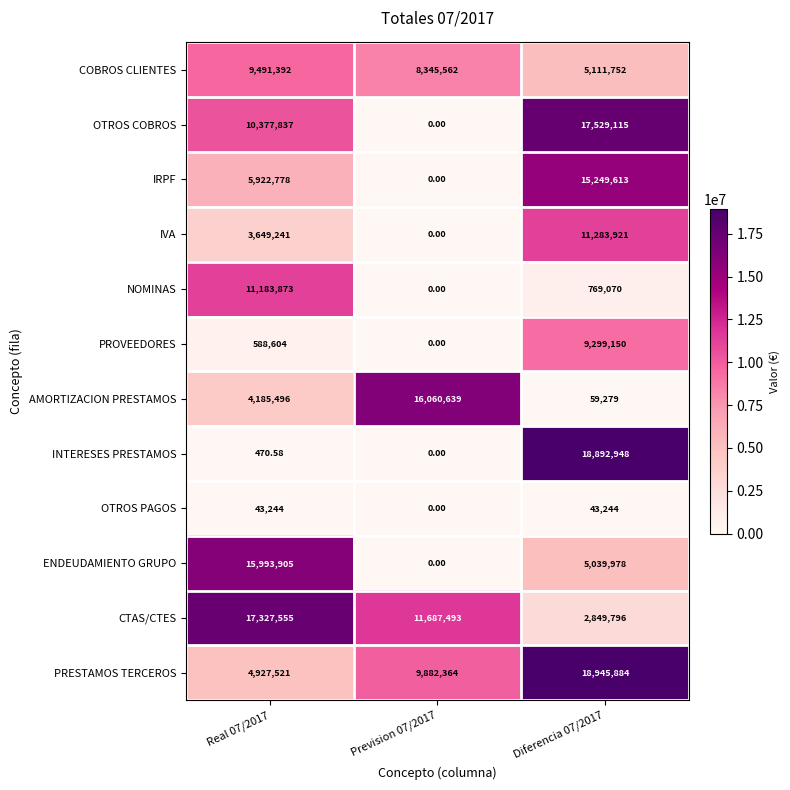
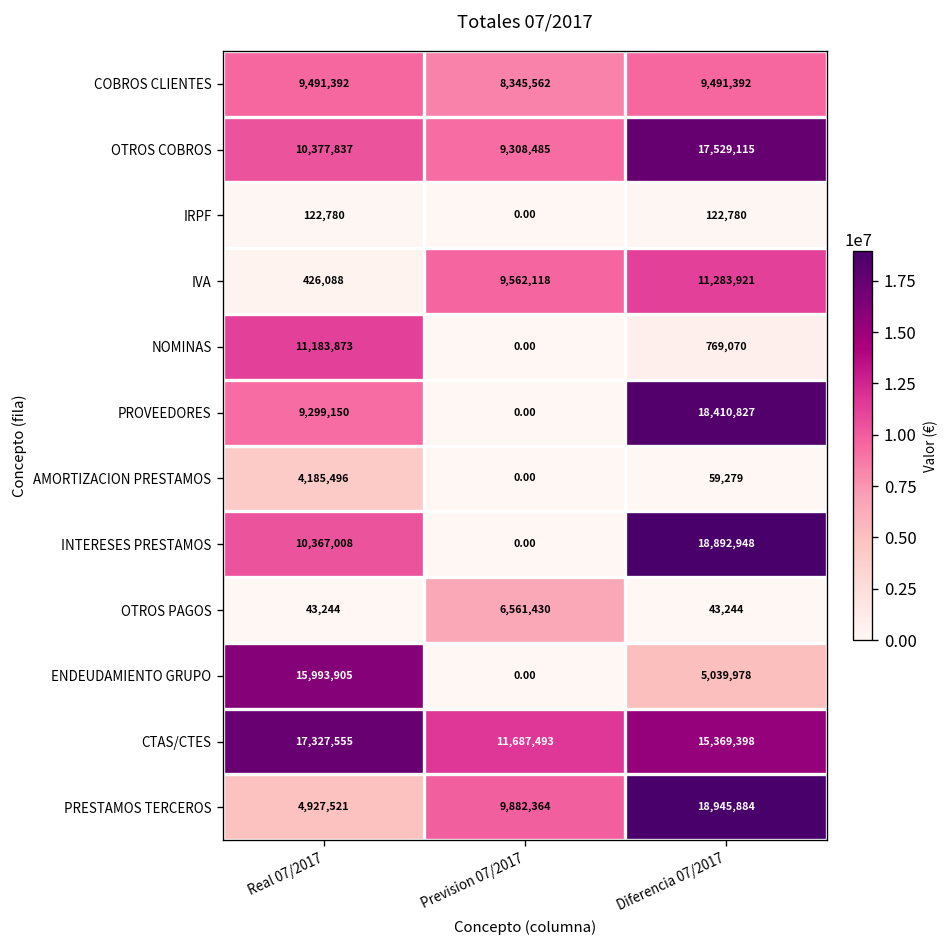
COBROS CLIENTES, Diferencia 07/2017: 5,111,752 -> 9,491,392
OTROS COBROS, Prevision 07/2017: 0.00 -> 9,308,485
IRPF, Real 07/2017: 5,922,778 -> 122,780
IRPF, Diferencia 07/2017: 15,249,613 -> 122,780
IVA, Real 07/2017: 3,649,241 -> 426,088
IVA, Prevision 07/2017: 0.00 -> 9,562,118
PROVEEDORES, Real 07/2017: 588,604 -> 9,299,150
PROVEEDORES, Diferencia 07/2017: 9,299,150 -> 18,410,827
AMORTIZACION PRESTAMOS, Prevision 07/2017: 16,060,639 -> 0.00
INTERESES PRESTAMOS, Real 07/2017: 470.58 -> 10,367,008
OTROS PAGOS, Prevision 07/2017: 0.00 -> 6,561,430
CTAS/CTES, Diferencia 07/2017: 2,849,796 -> 15,369,398
